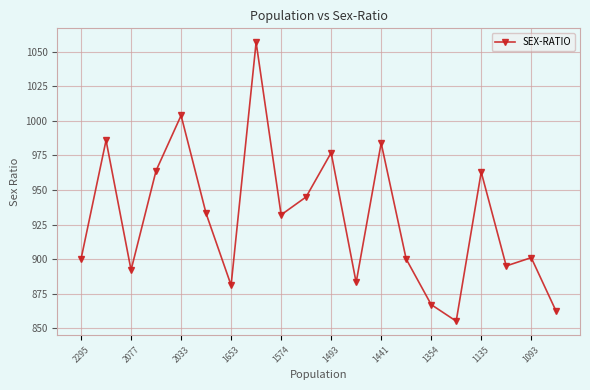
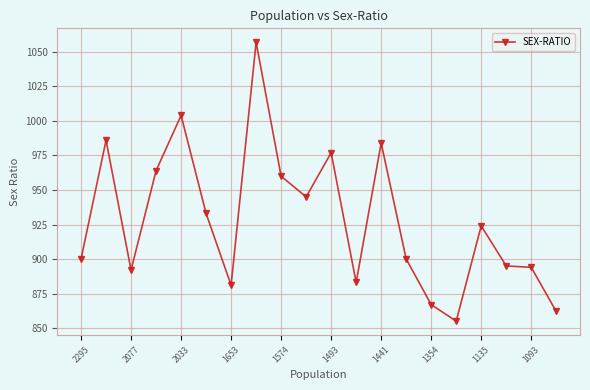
1574: 932 -> 960
1135: 963 -> 924
1093: 901 -> 894
